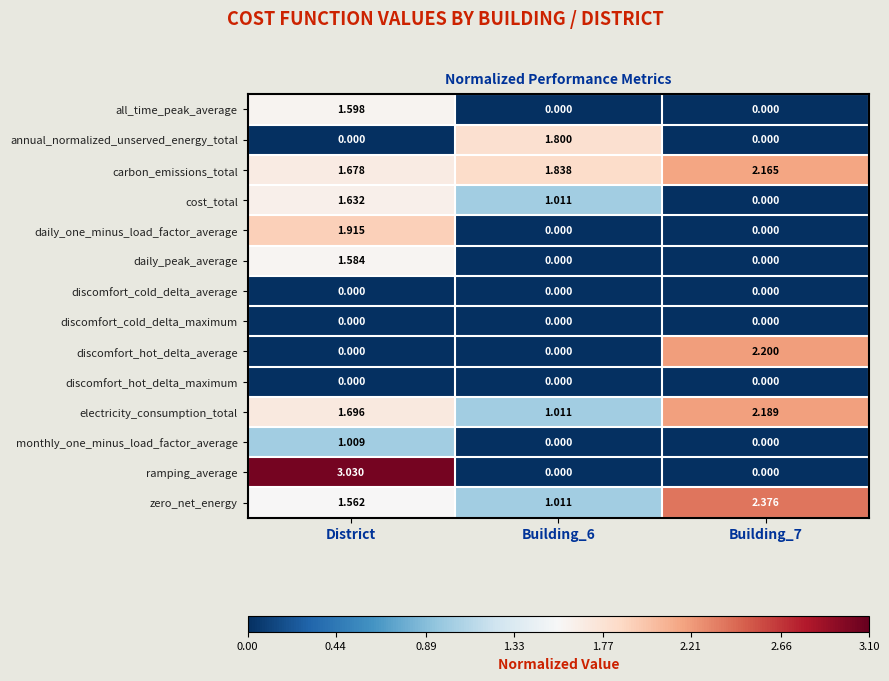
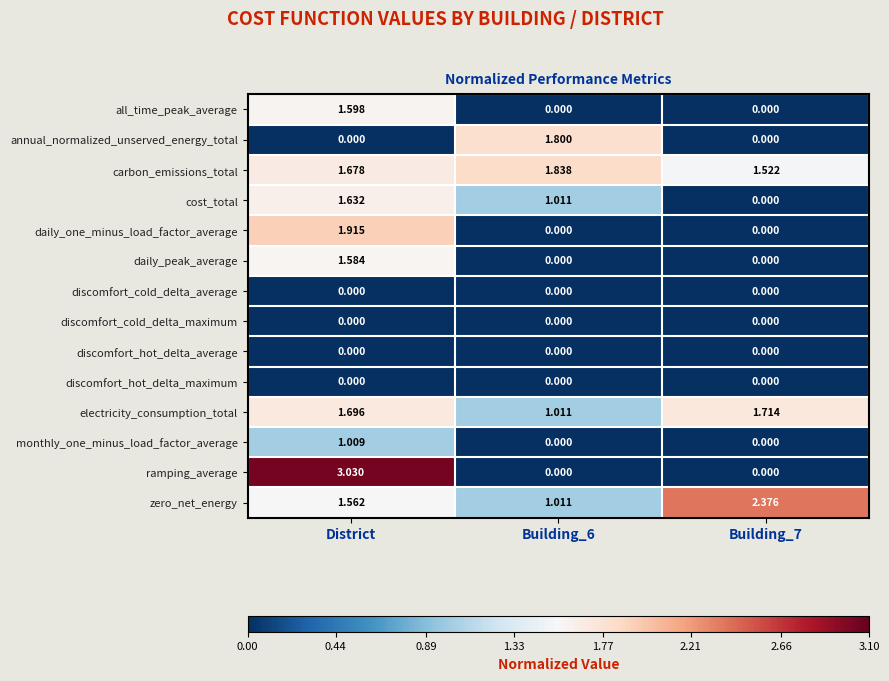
carbon_emissions_total, Building_7: 2.165 -> 1.522
discomfort_hot_delta_average, Building_7: 2.200 -> 0.000
electricity_consumption_total, Building_7: 2.189 -> 1.714
